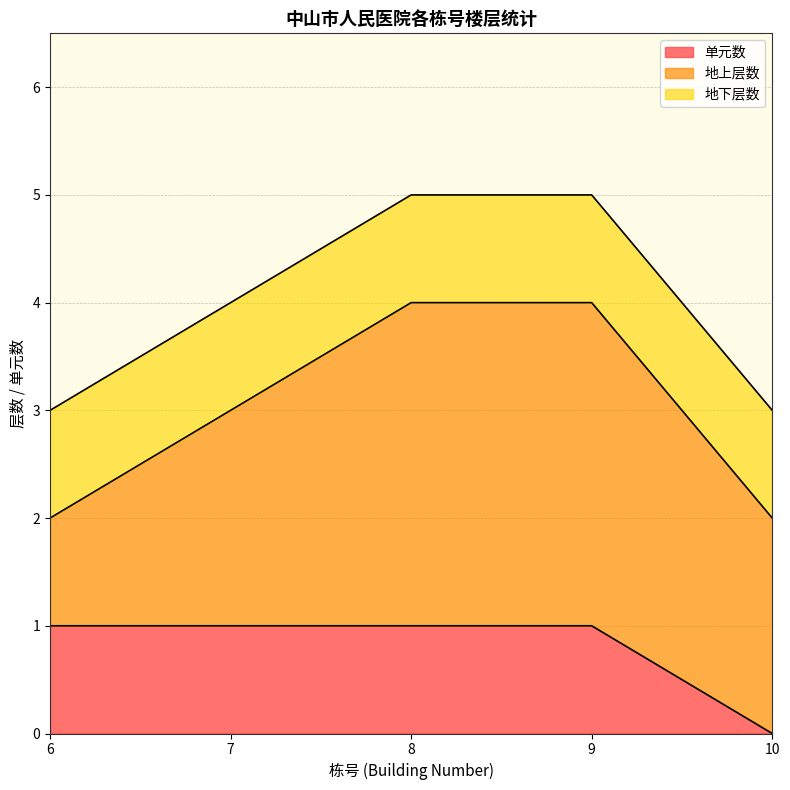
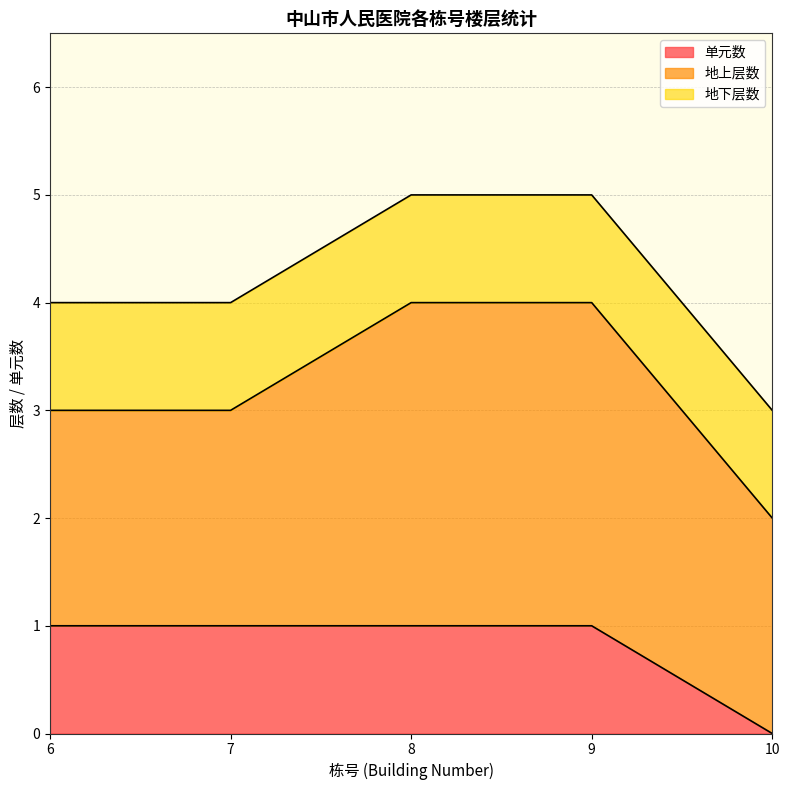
地上层数, 6: 1 -> 2
